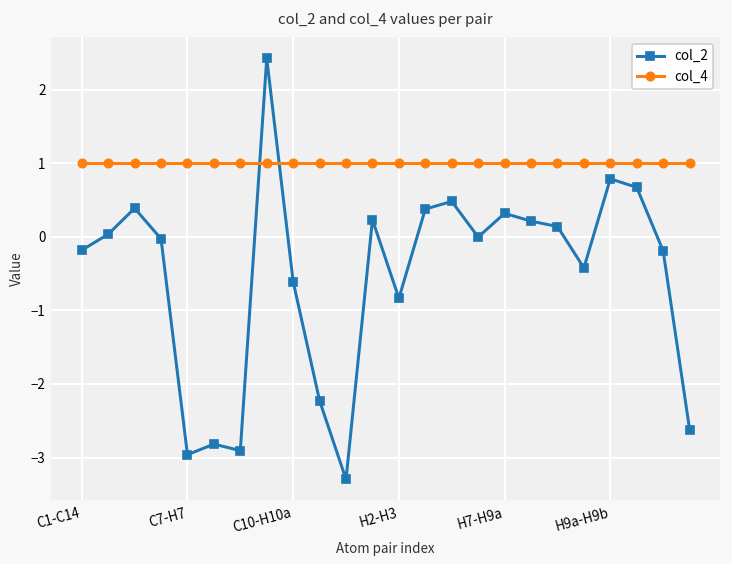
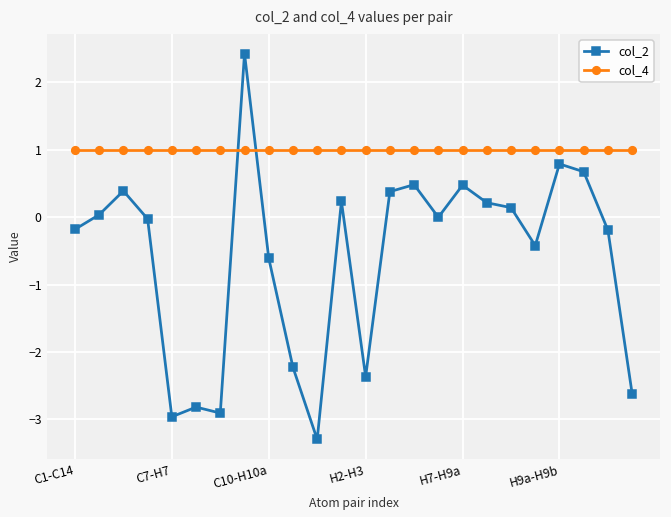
col_2, H2-H3: -0.8 -> -2.4
col_2, H7-H9a: 0.3 -> 0.5
